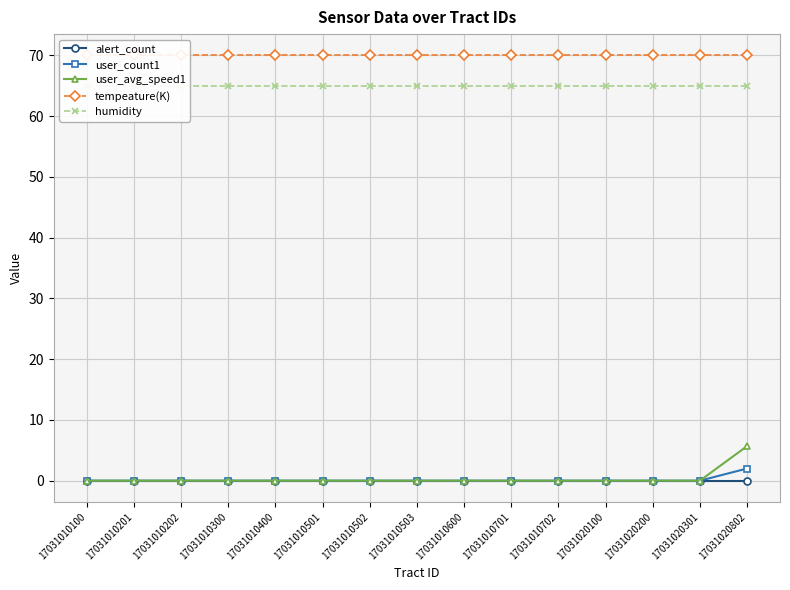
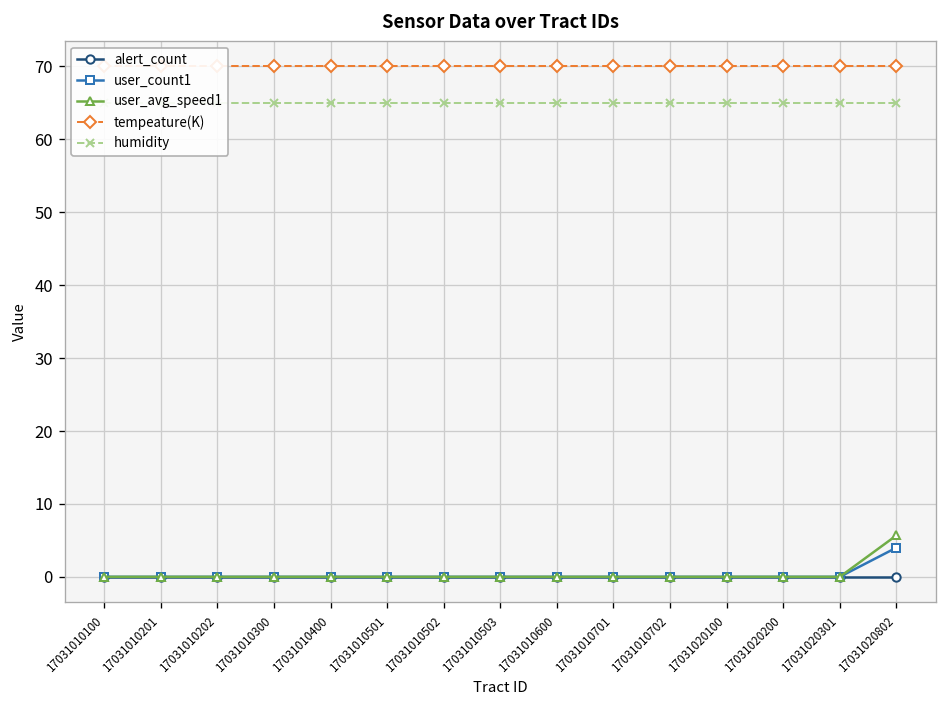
user_count1, 17031020802: 2 -> 4
